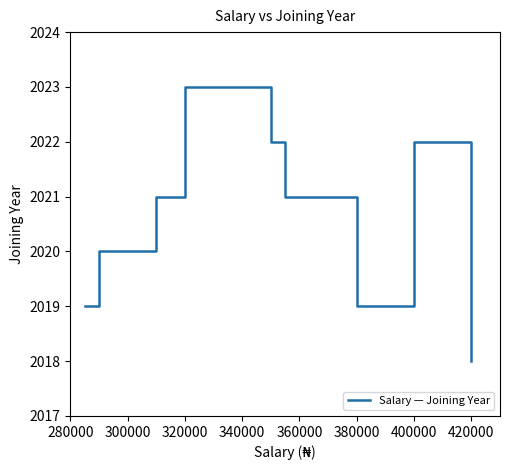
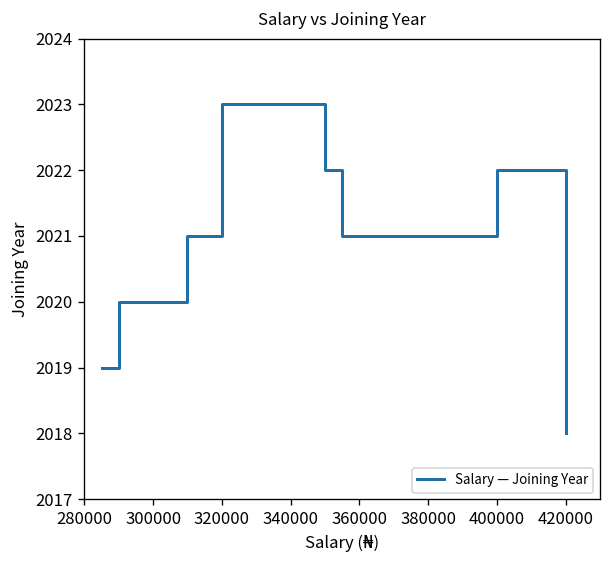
380000: 2019 -> 2021
